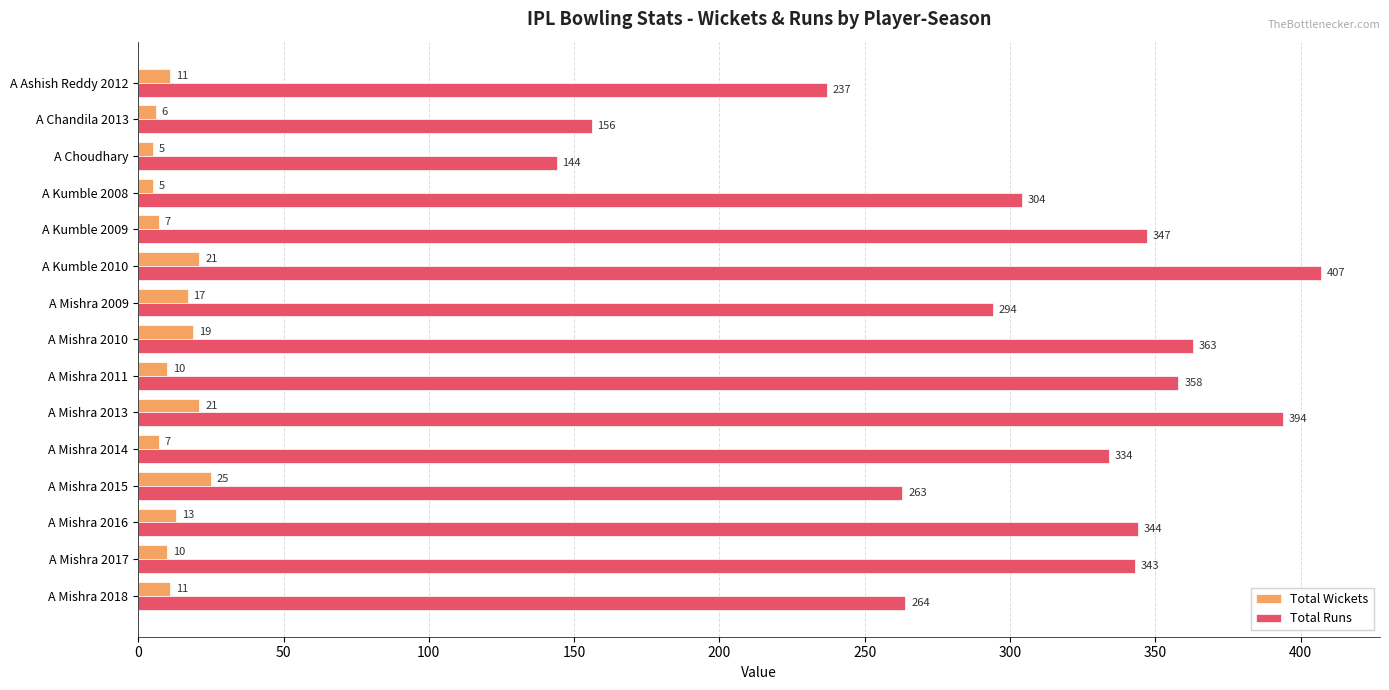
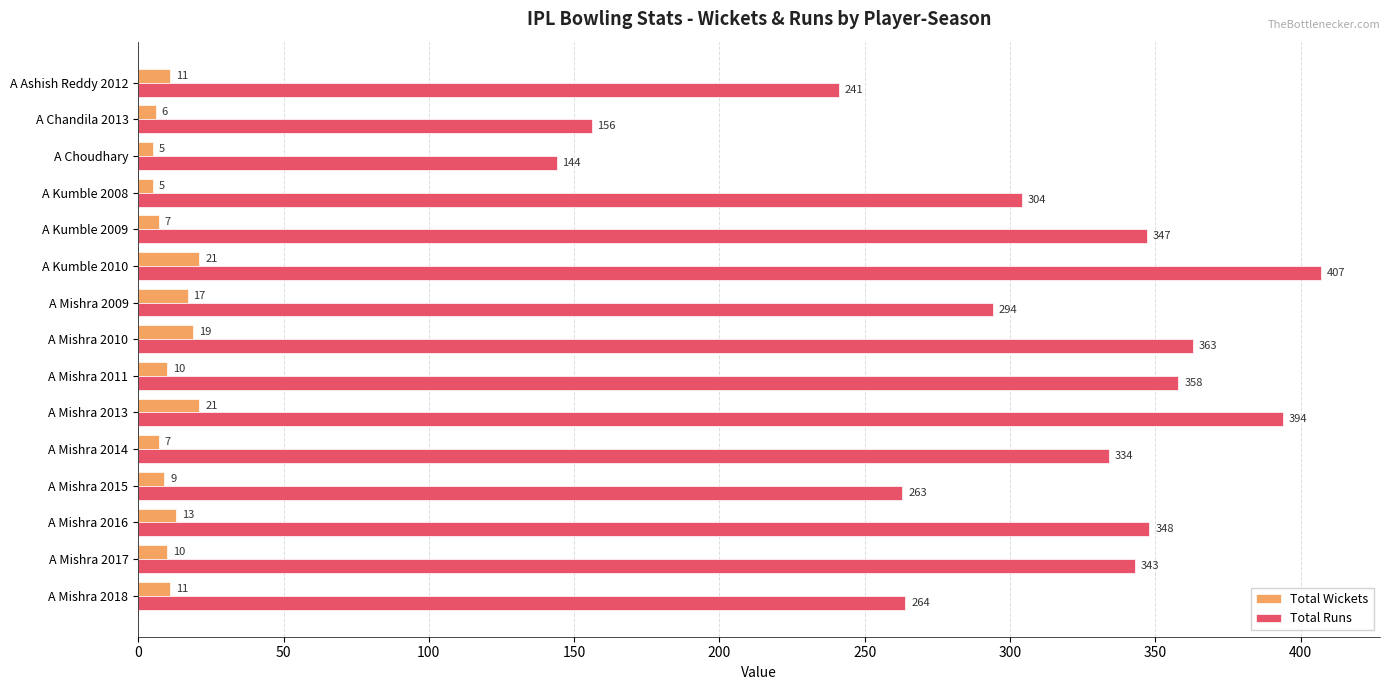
Total Runs, A Ashish Reddy 2012: 237 -> 241
Total Wickets, A Mishra 2015: 25 -> 9
Total Runs, A Mishra 2016: 344 -> 348
